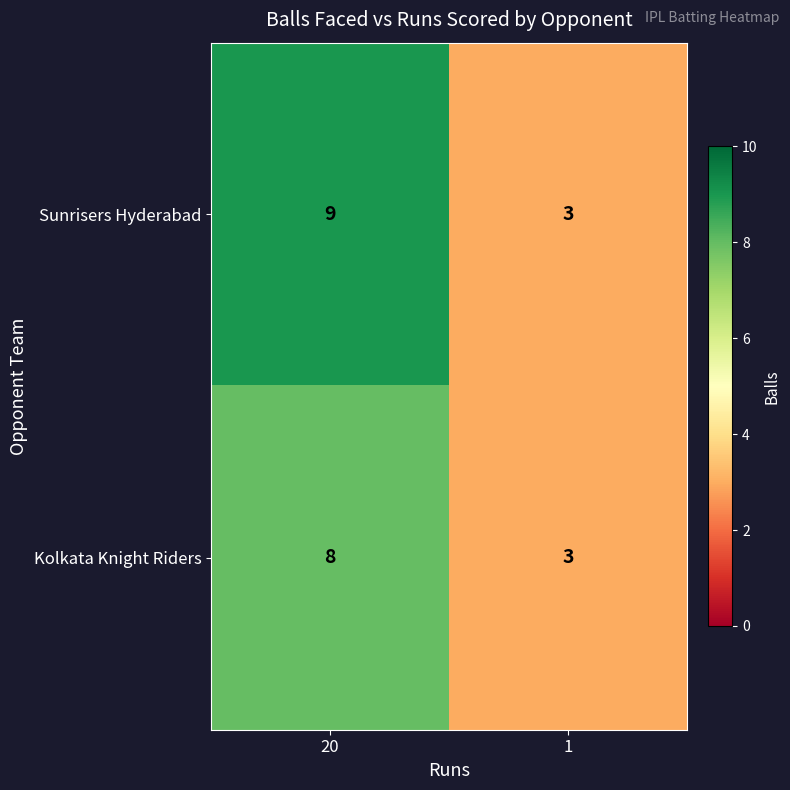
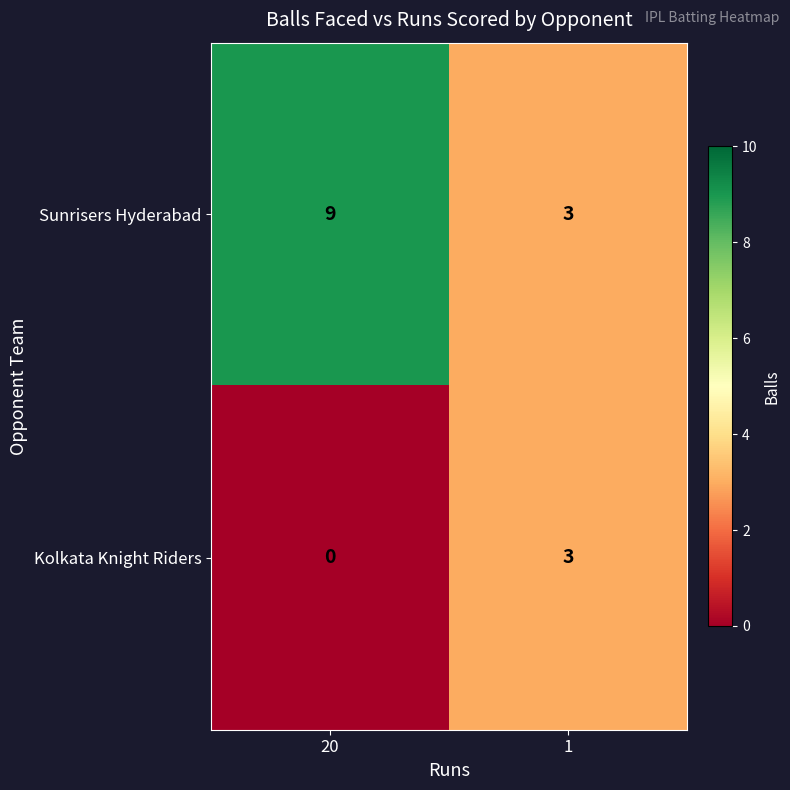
Kolkata Knight Riders, 20: 8 -> 0
